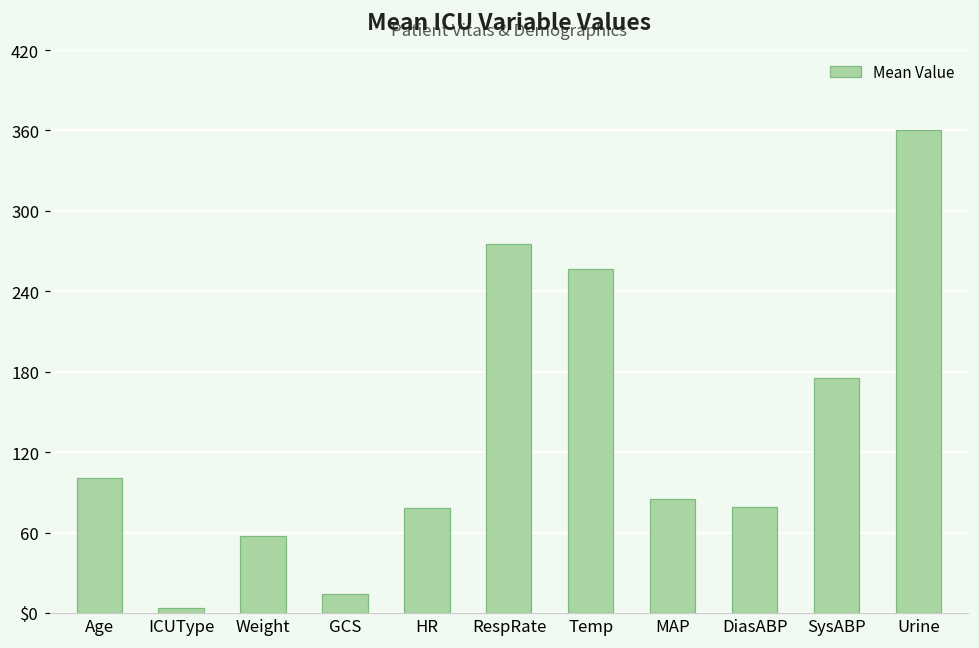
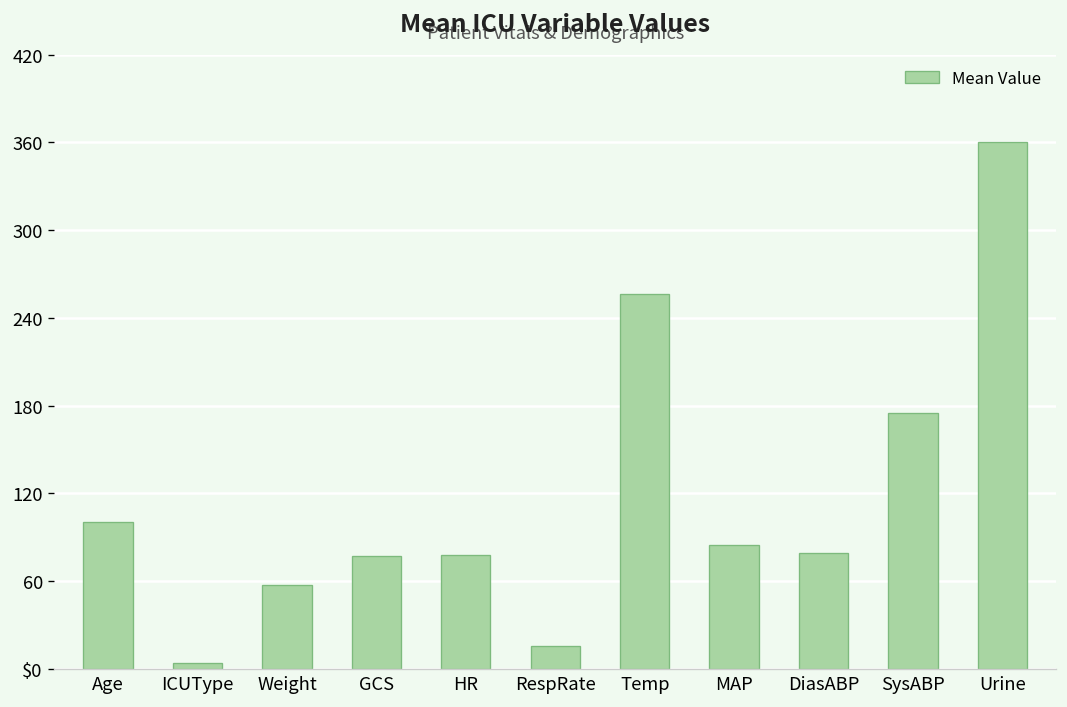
GCS: 14 -> 77
RespRate: 275 -> 16
